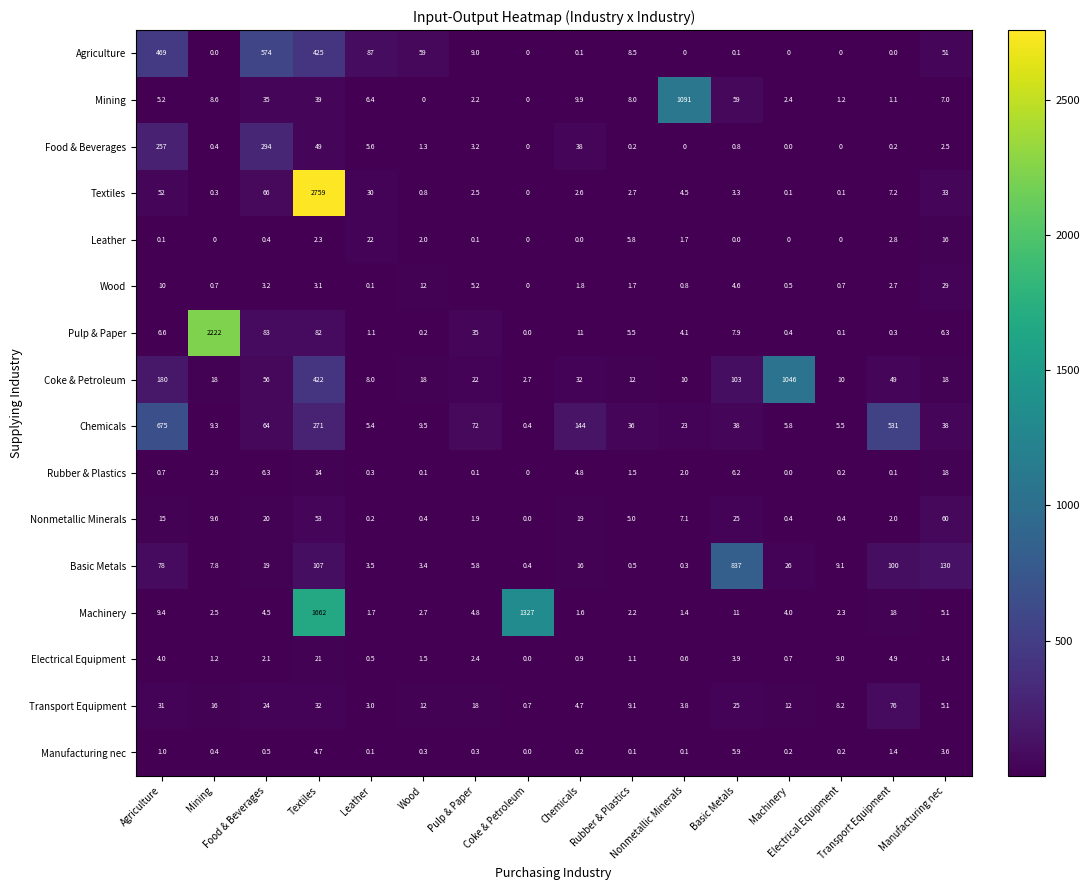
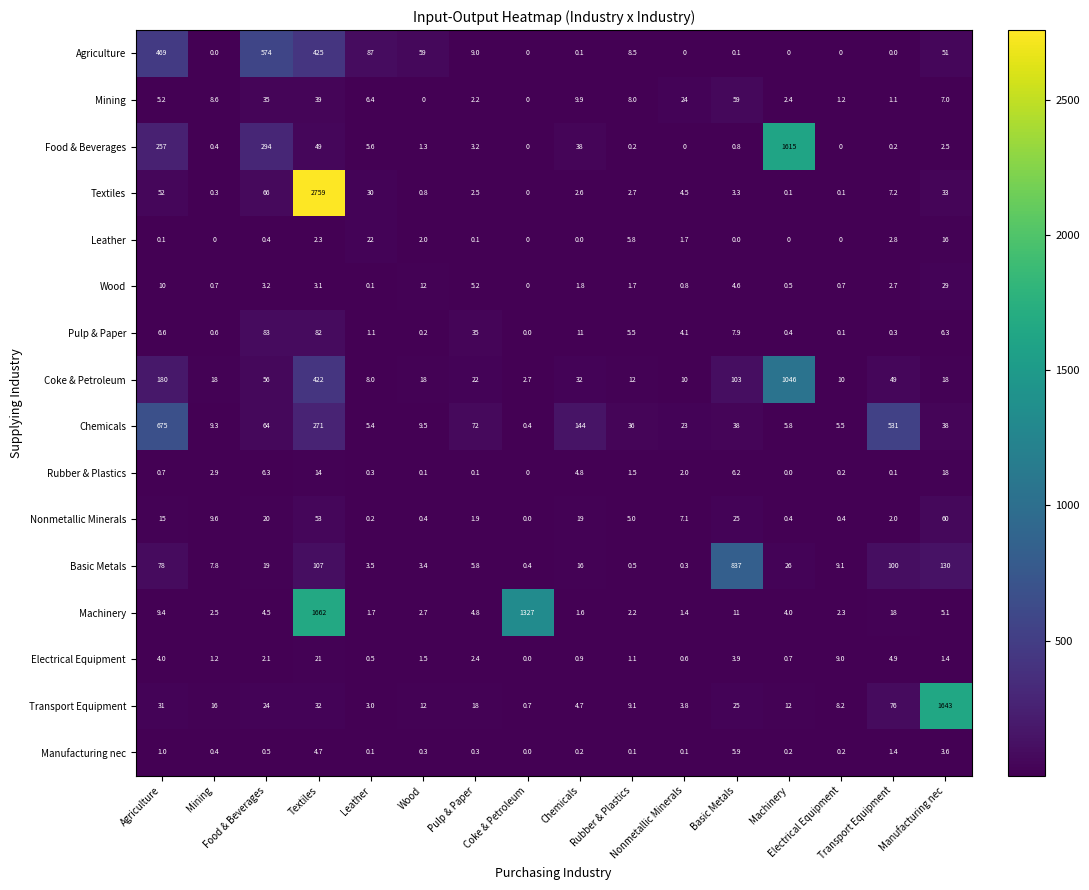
Mining, Nonmetallic Minerals: 1091 -> 24
Food & Beverages, Machinery: 0.0 -> 1615
Pulp & Paper, Mining: 2222 -> 0.6
Transport Equipment, Manufacturing nec: 5.1 -> 1643
